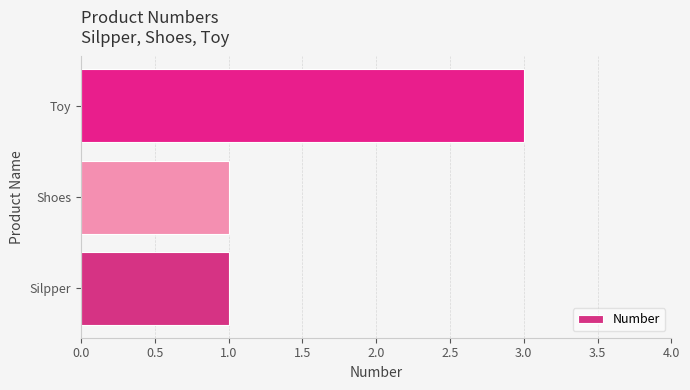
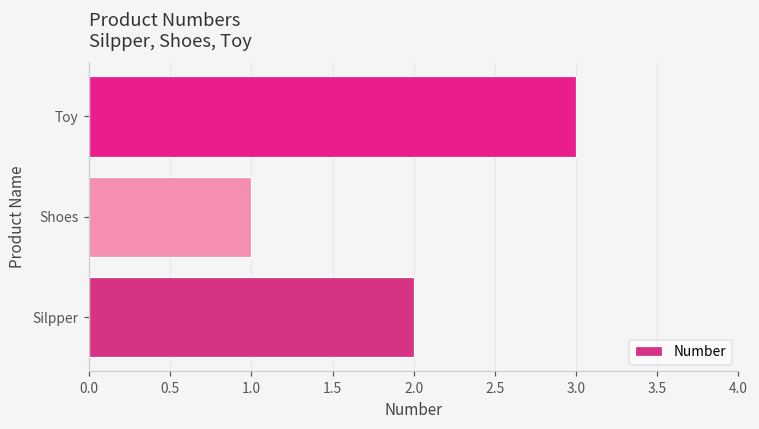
Silpper: 1 -> 2
